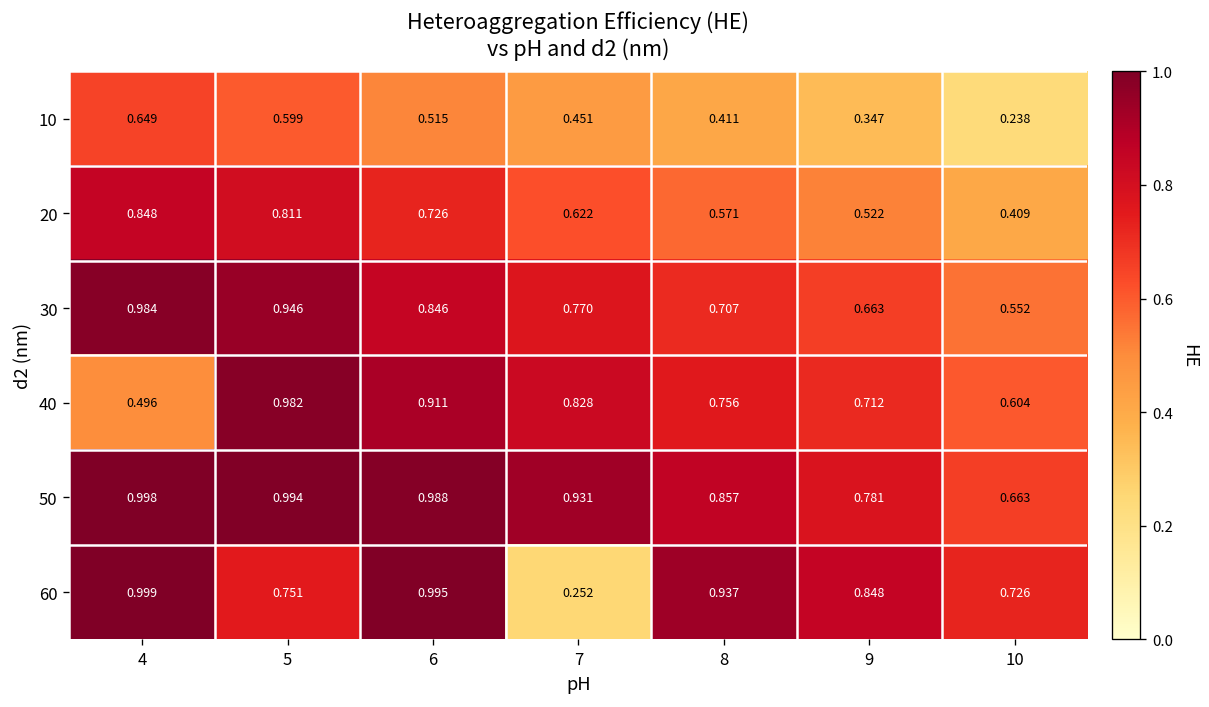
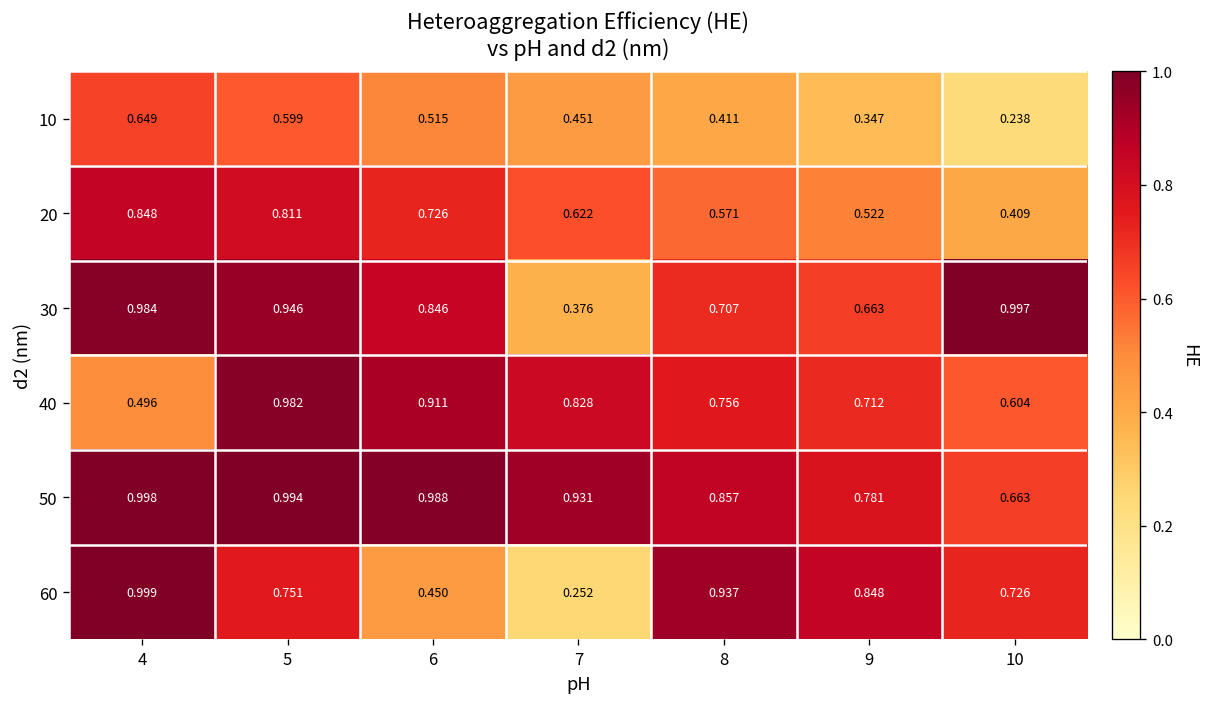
30, 7: 0.770 -> 0.376
30, 10: 0.552 -> 0.997
60, 6: 0.995 -> 0.450
